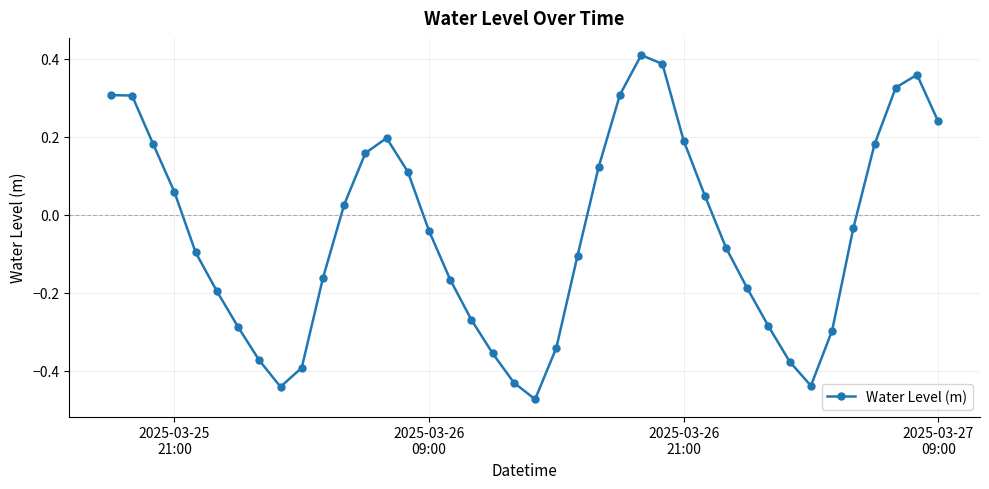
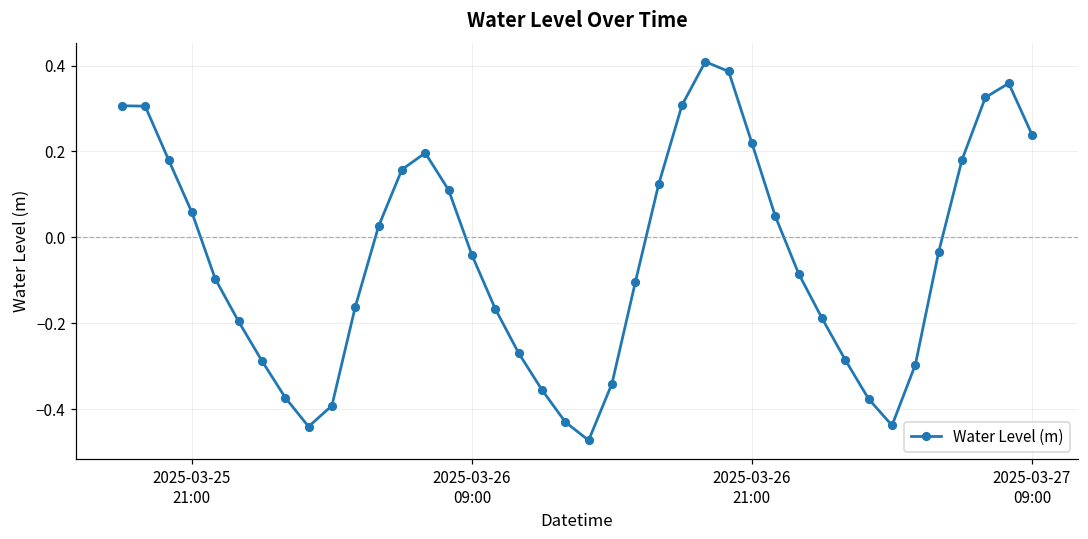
2025-03-26 21:00: 0.19 -> 0.22
